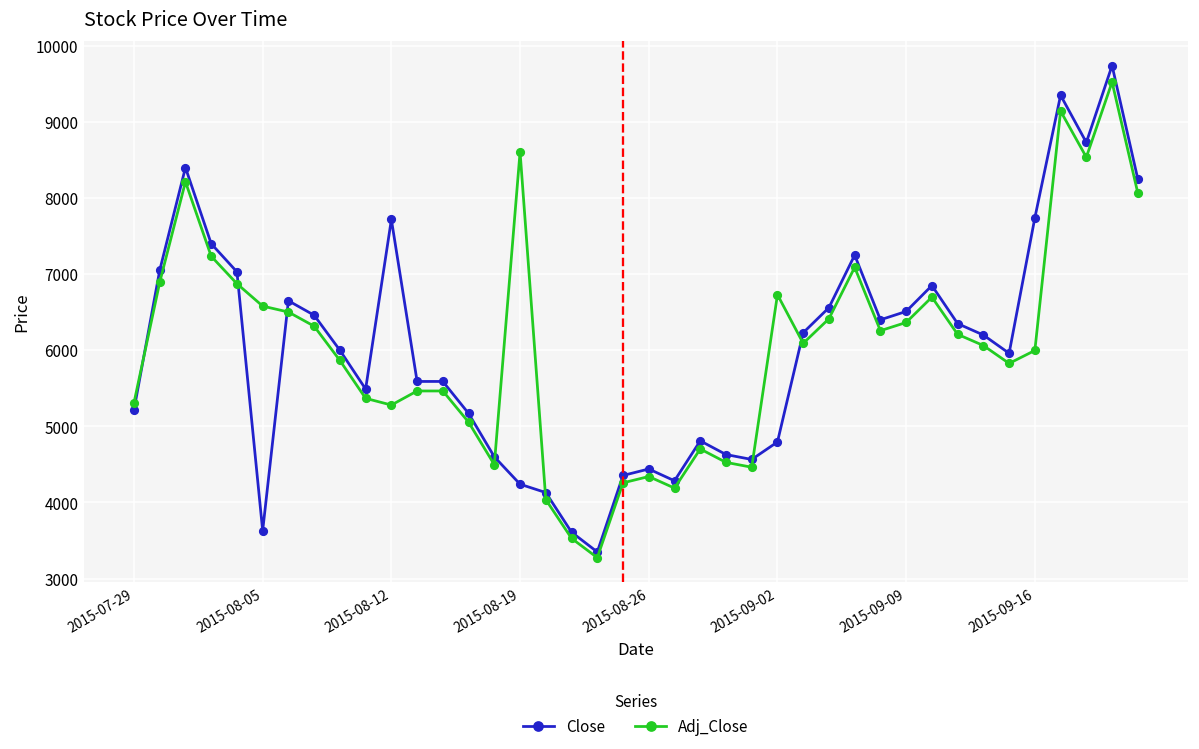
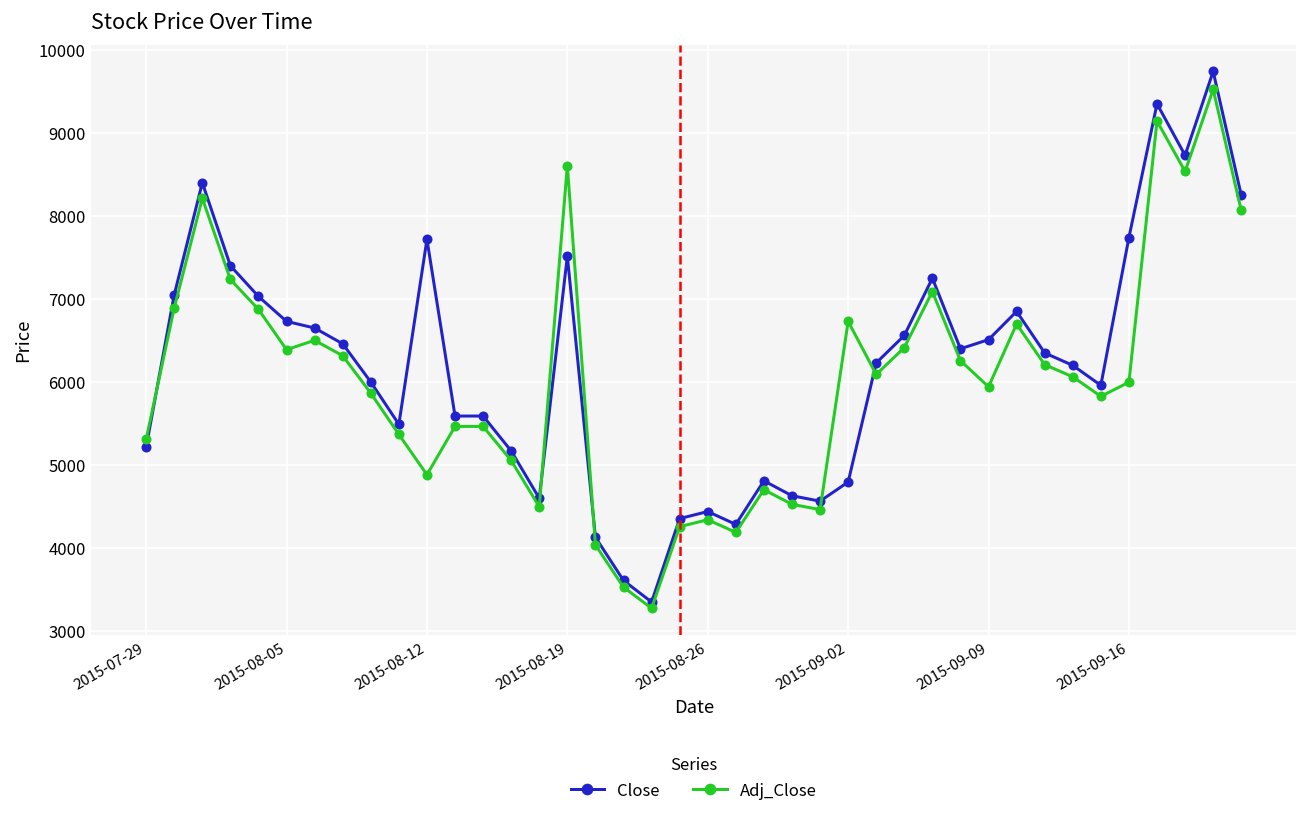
Close, 2015-08-05: 3600 -> 6700
Adj_Close, 2015-08-05: 6600 -> 6400
Adj_Close, 2015-08-12: 5300 -> 4900
Close, 2015-08-19: 4200 -> 7500
Adj_Close, 2015-09-09: 6400 -> 5900
